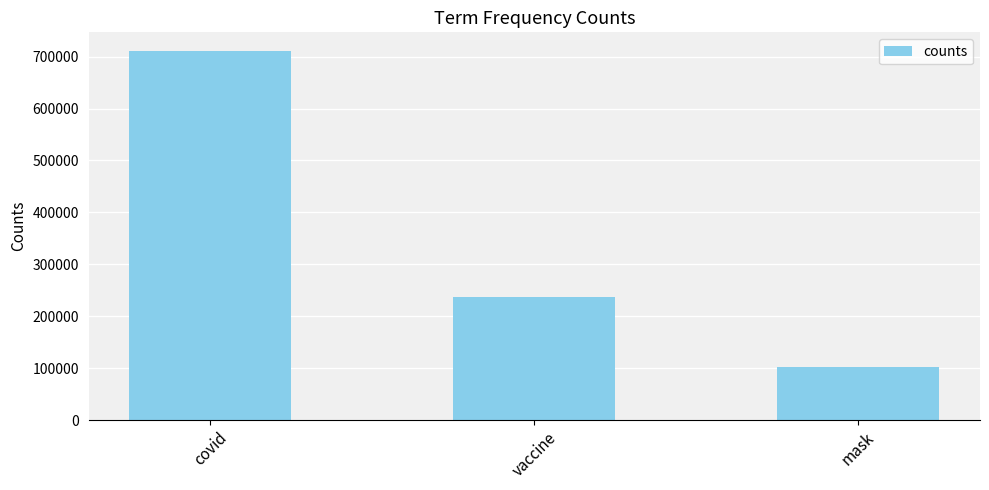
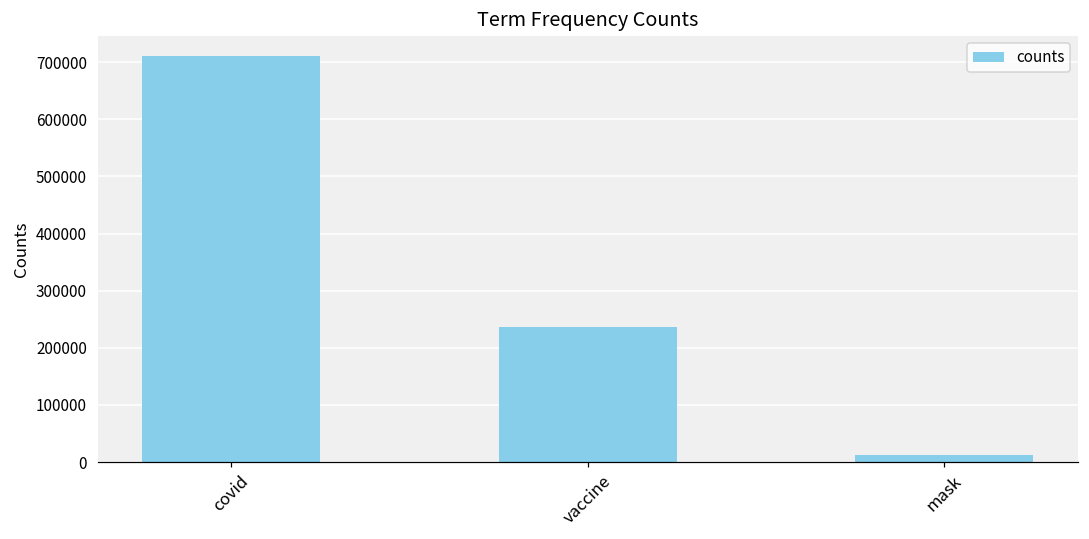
mask: 100000 -> 10000
